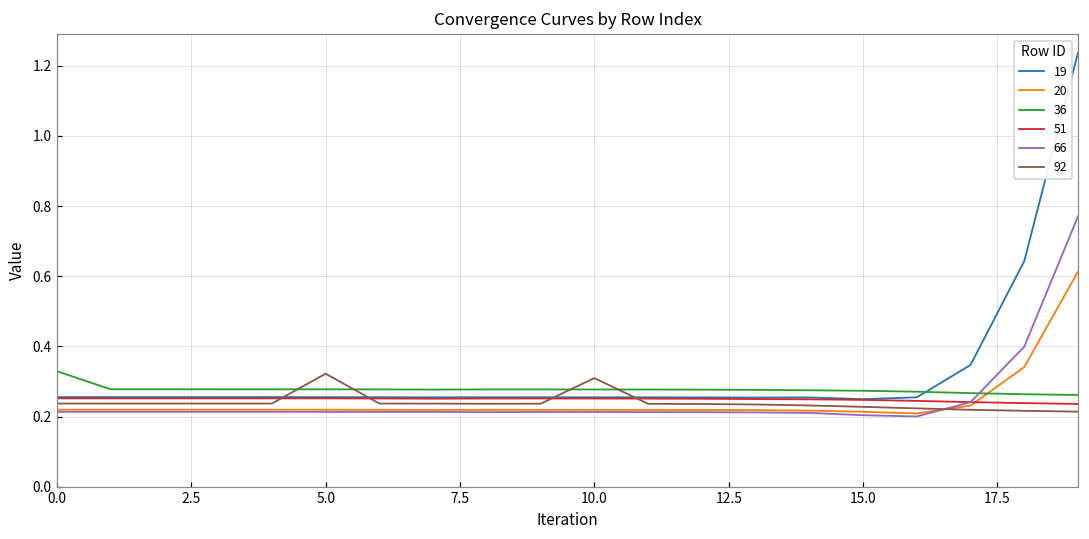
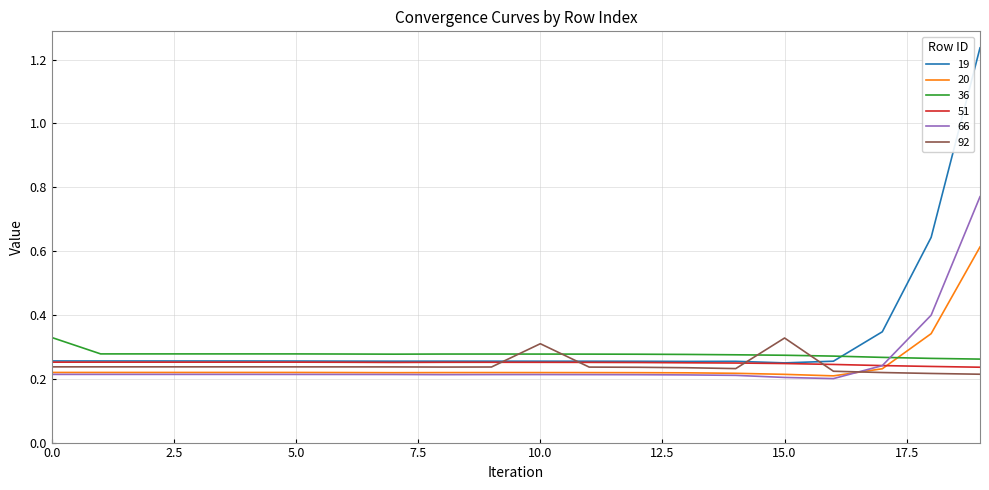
92, 5.0: 0.32 -> 0.24
92, 15.0: 0.23 -> 0.33
